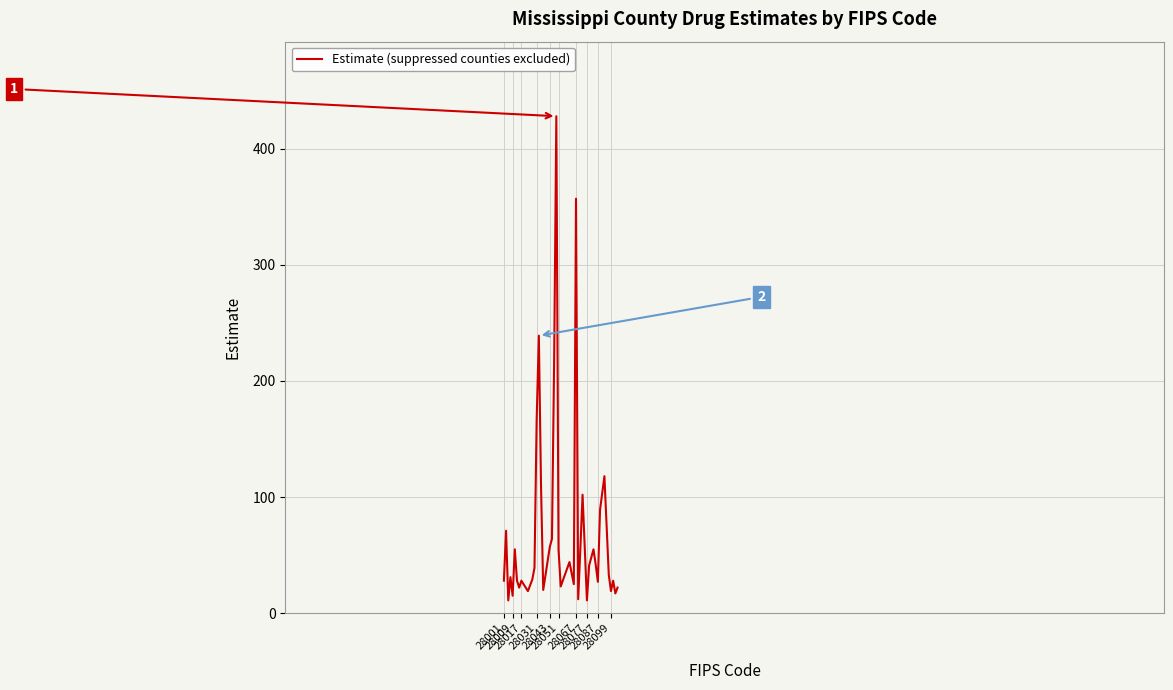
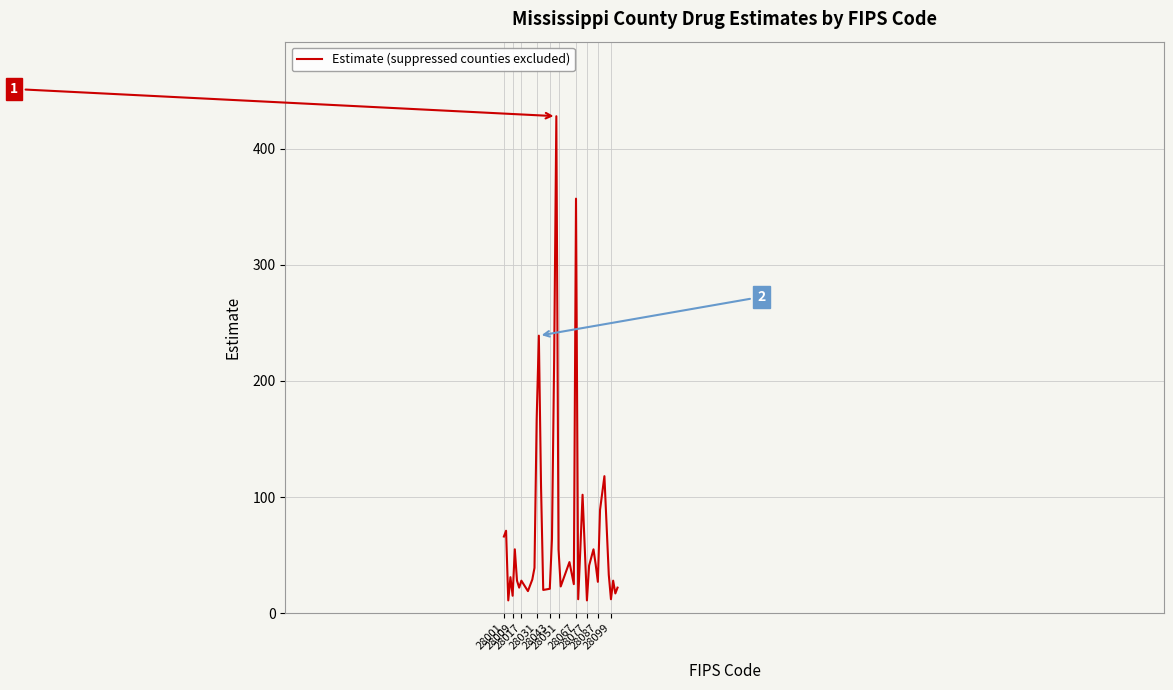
28001: 28 -> 66
28043: 57 -> 21
28099: 19 -> 12
